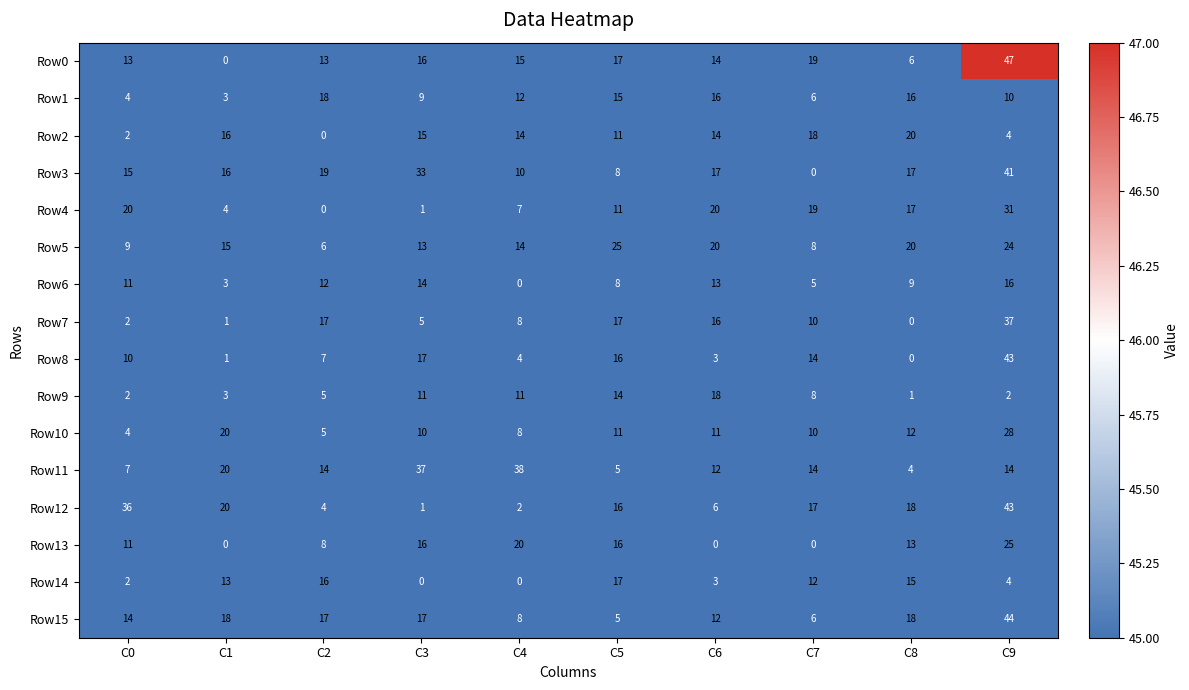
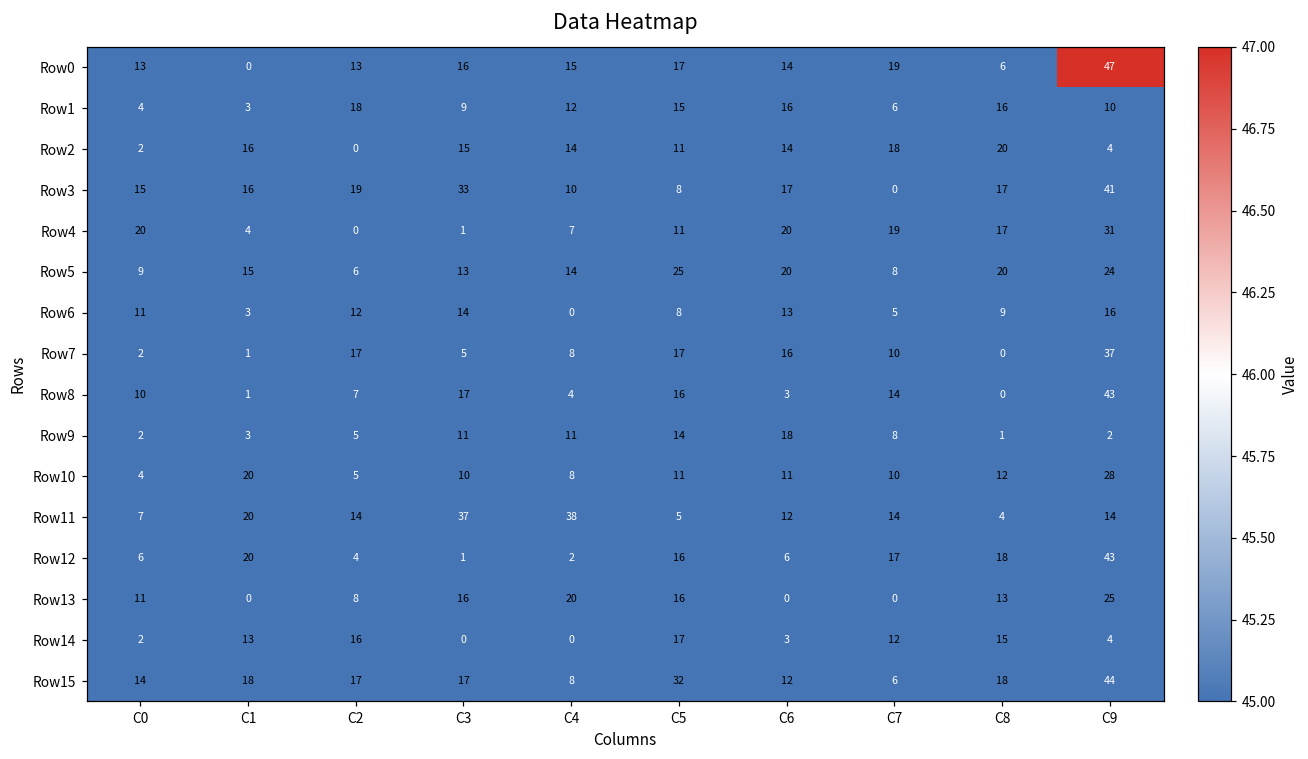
Row12, C0: 36 -> 6
Row15, C5: 5 -> 32
